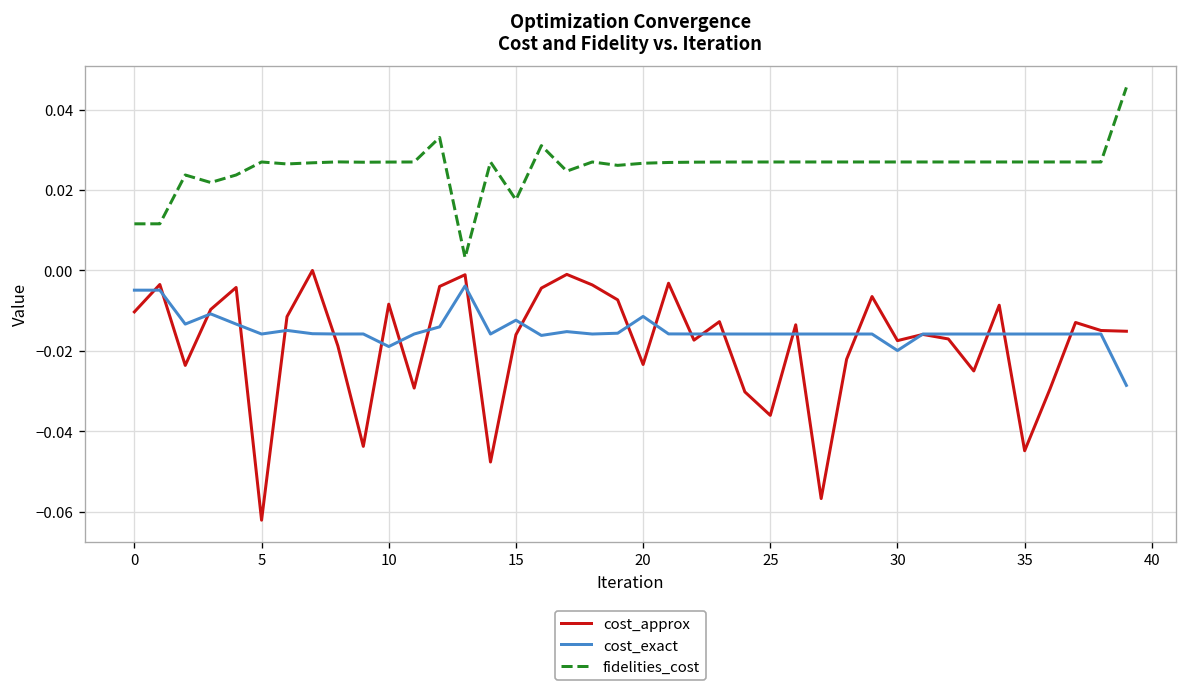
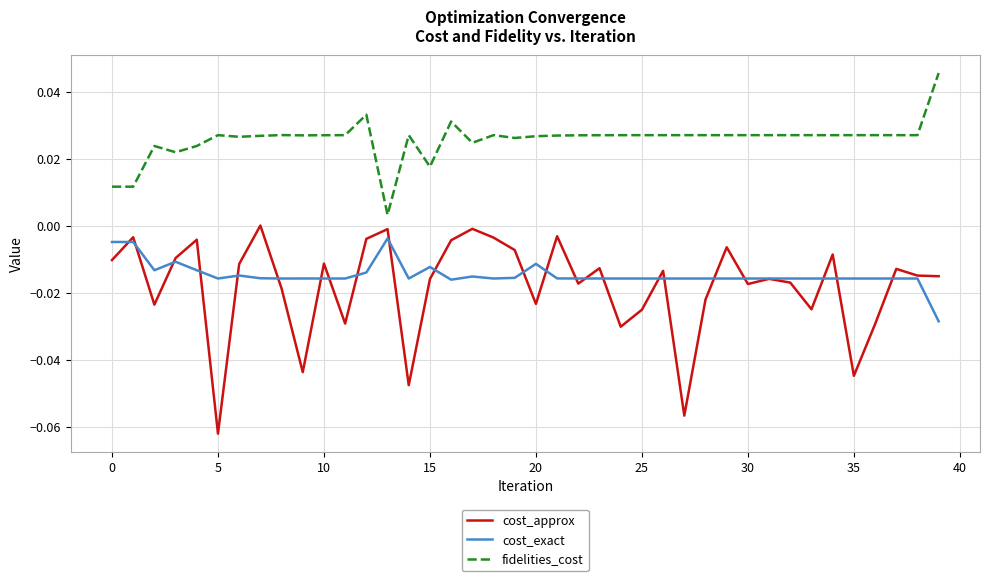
cost_approx, 10: -0.008 -> -0.011
cost_exact, 10: -0.019 -> -0.016
cost_approx, 25: -0.036 -> -0.025
cost_exact, 30: -0.020 -> -0.016
